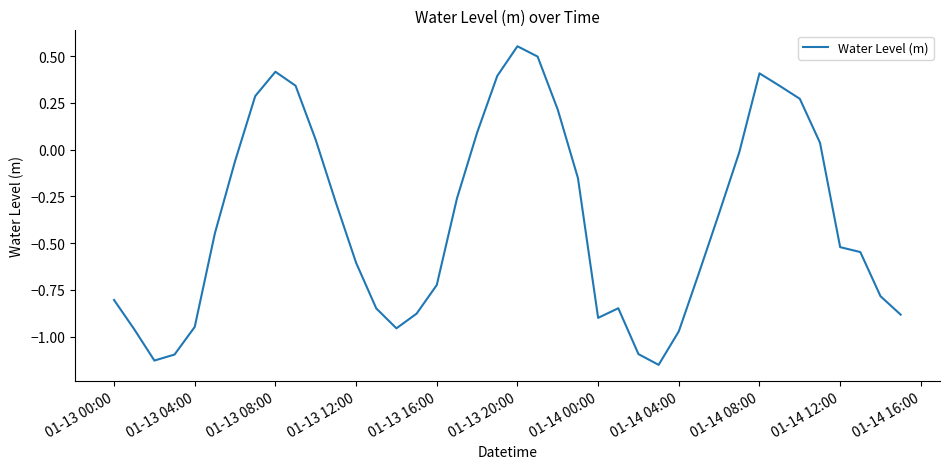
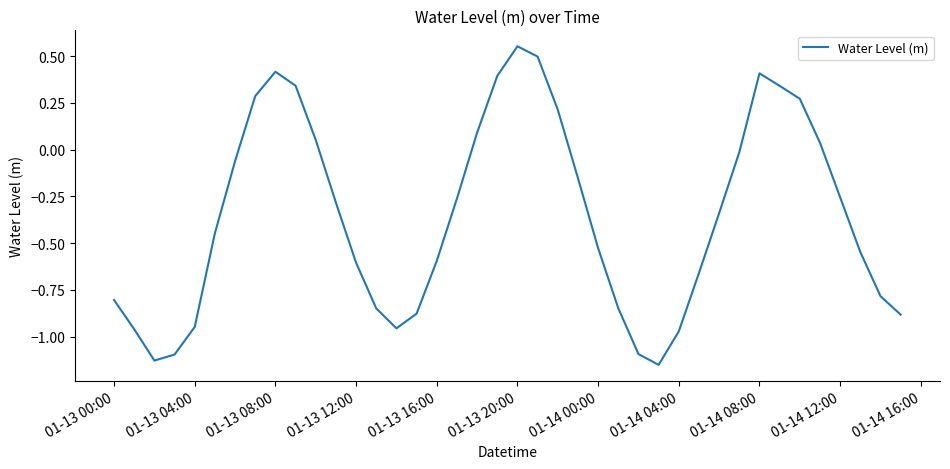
01-13 16:00: -0.72 -> -0.60
01-14 00:00: -0.90 -> -0.53
01-14 12:00: -0.52 -> -0.26
